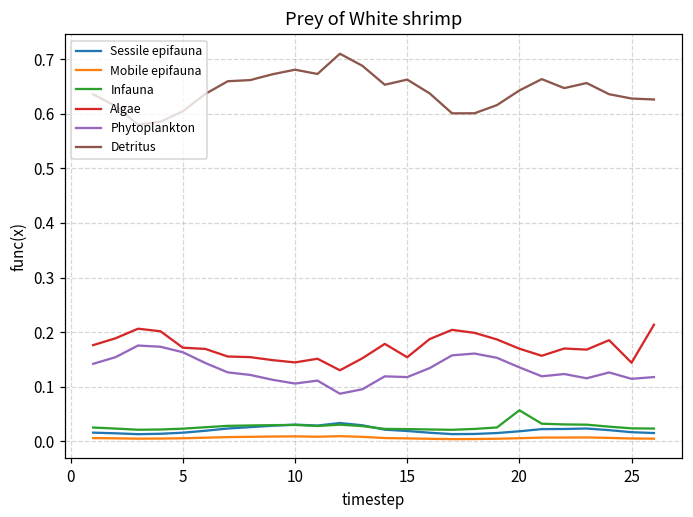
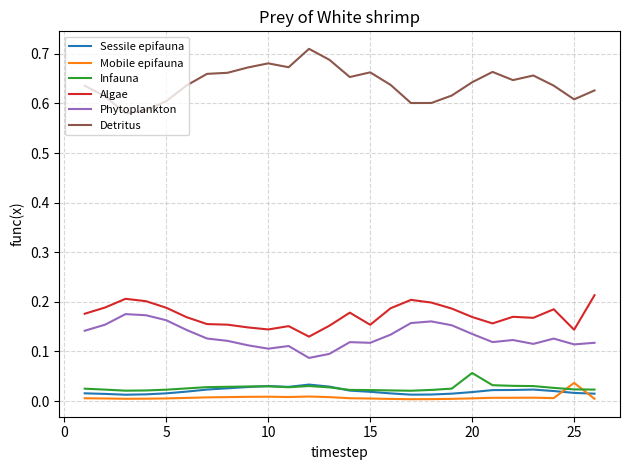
Algae, 5: 0.17 -> 0.19
Mobile epifauna, 25: 0.01 -> 0.04
Detritus, 25: 0.63 -> 0.61
